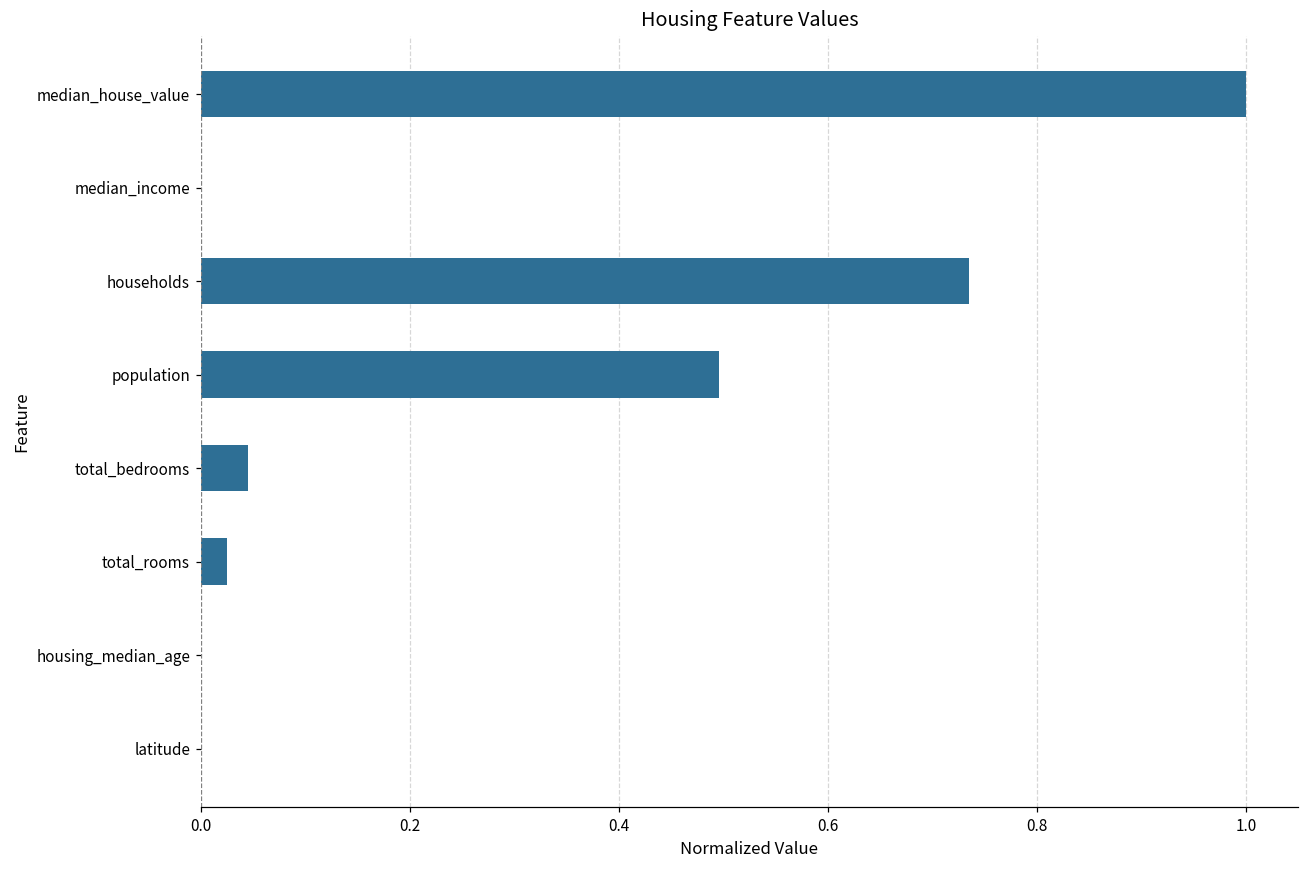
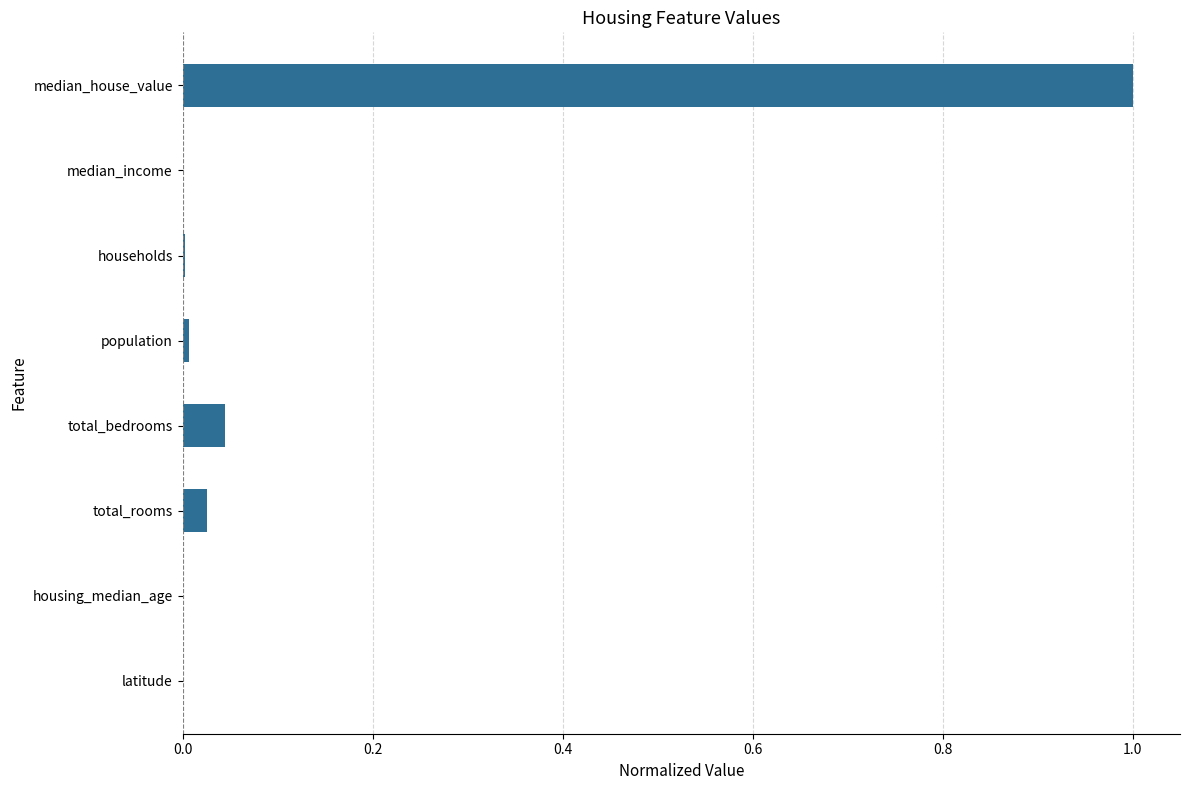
households: 0.74 -> 0.00
population: 0.50 -> 0.01
